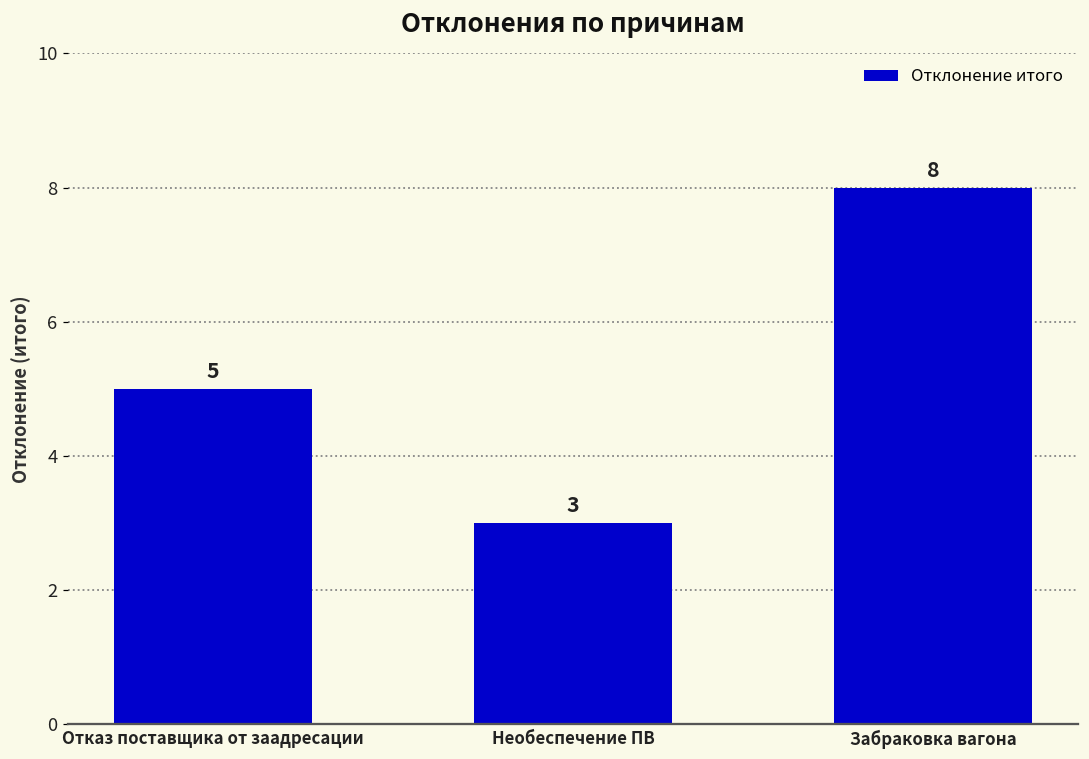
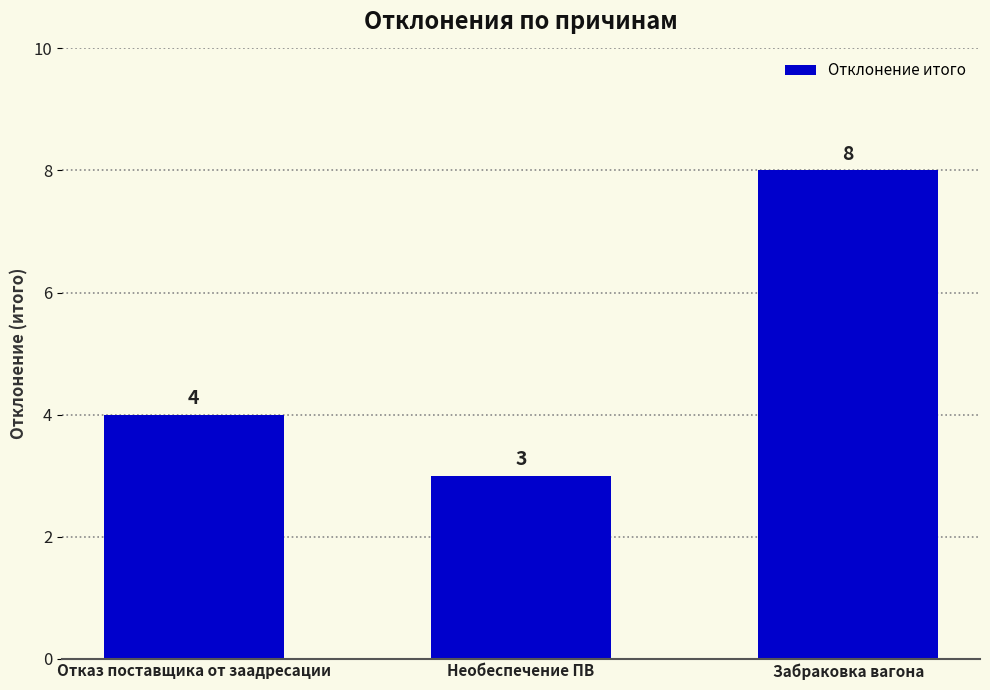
Отказ поставщика от заадресации: 5 -> 4
